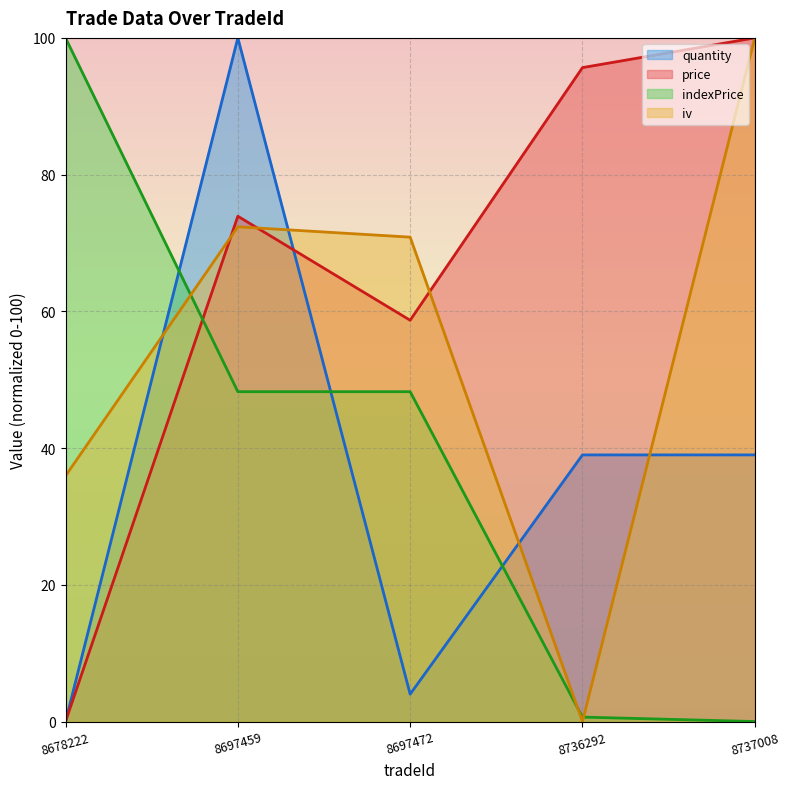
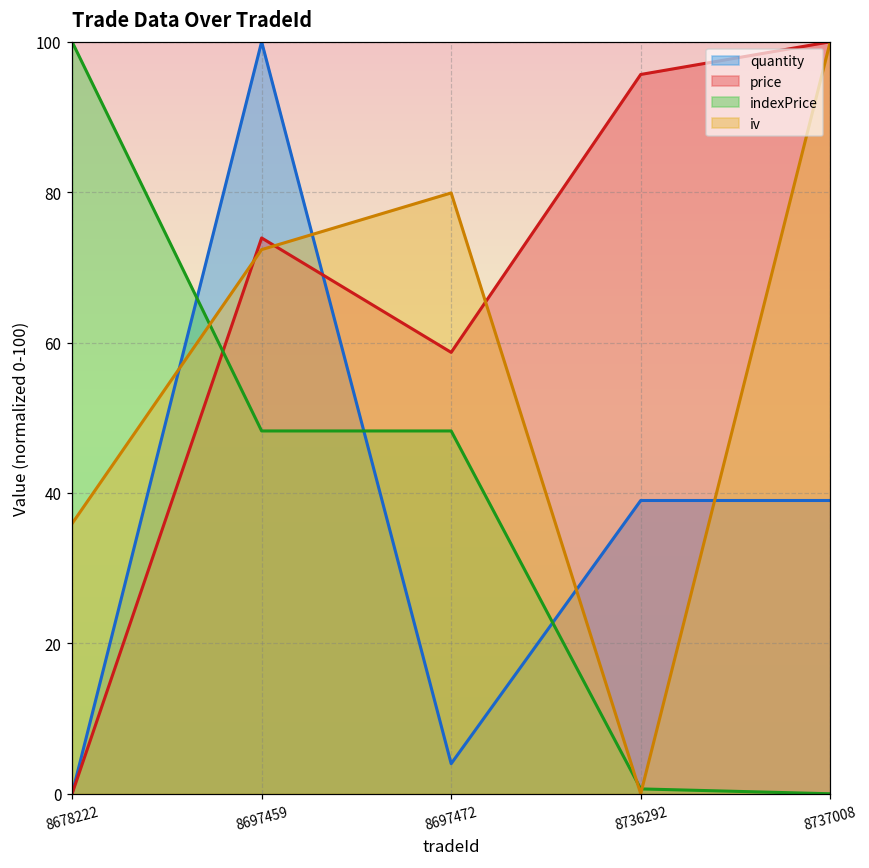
iv, 8697472: 71 -> 80
